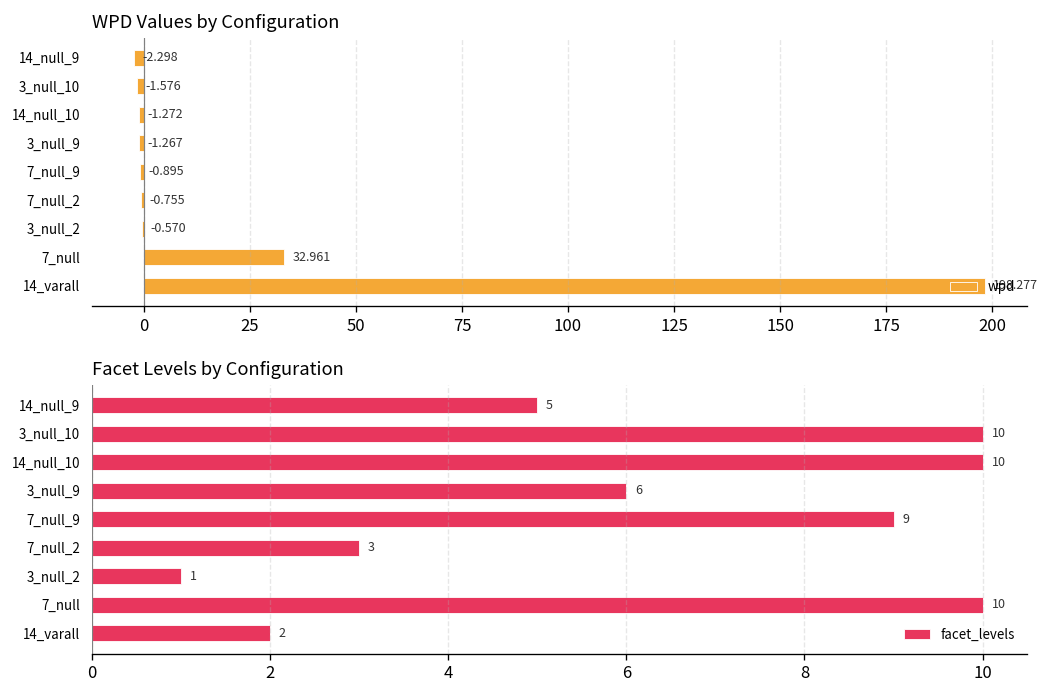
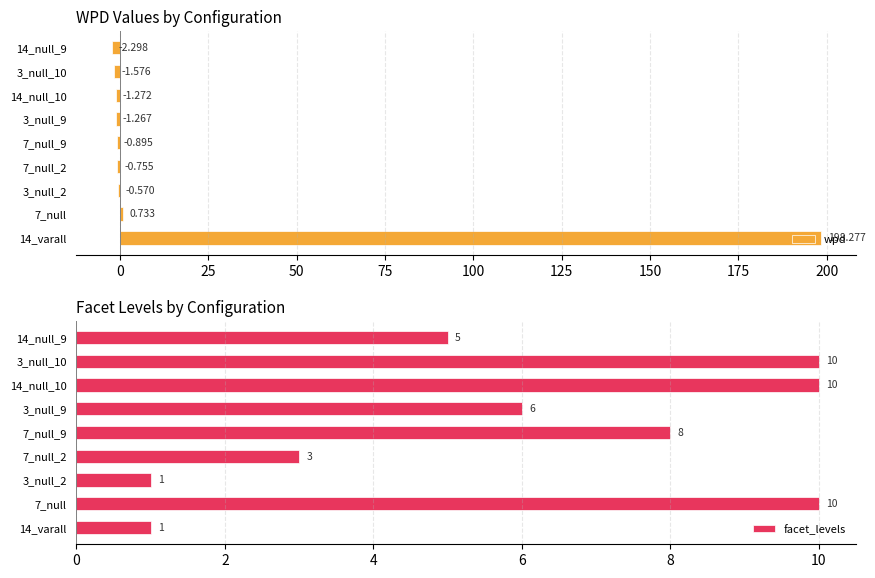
WPD Values by Configuration, 7_null: 32.961 -> 0.733
Facet Levels by Configuration, 7_null_9: 9 -> 8
Facet Levels by Configuration, 14_varall: 2 -> 1
